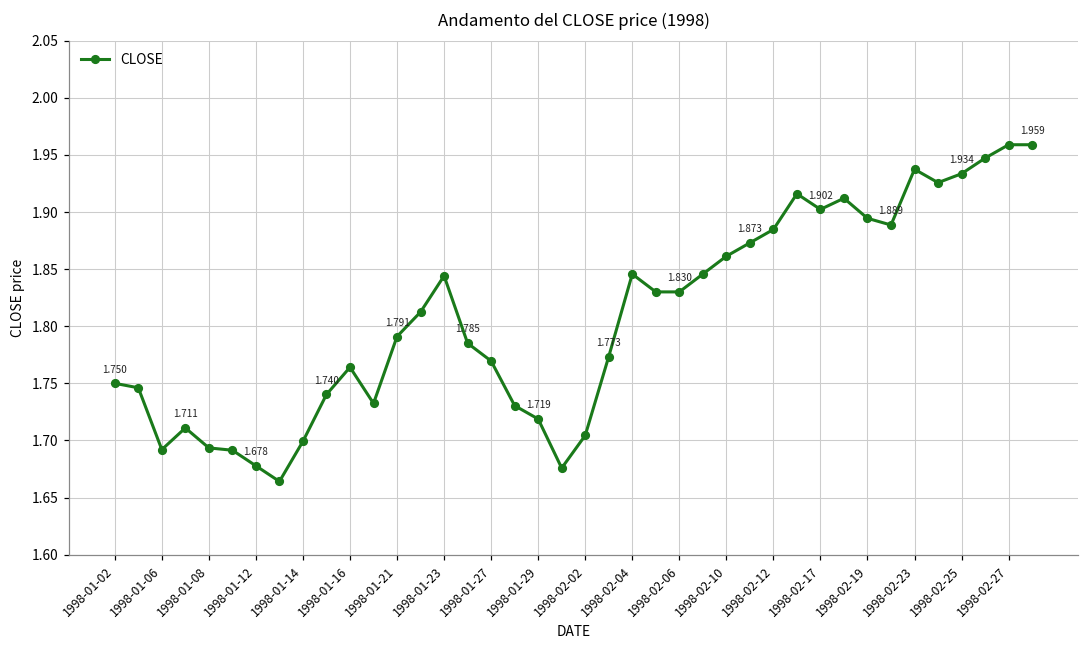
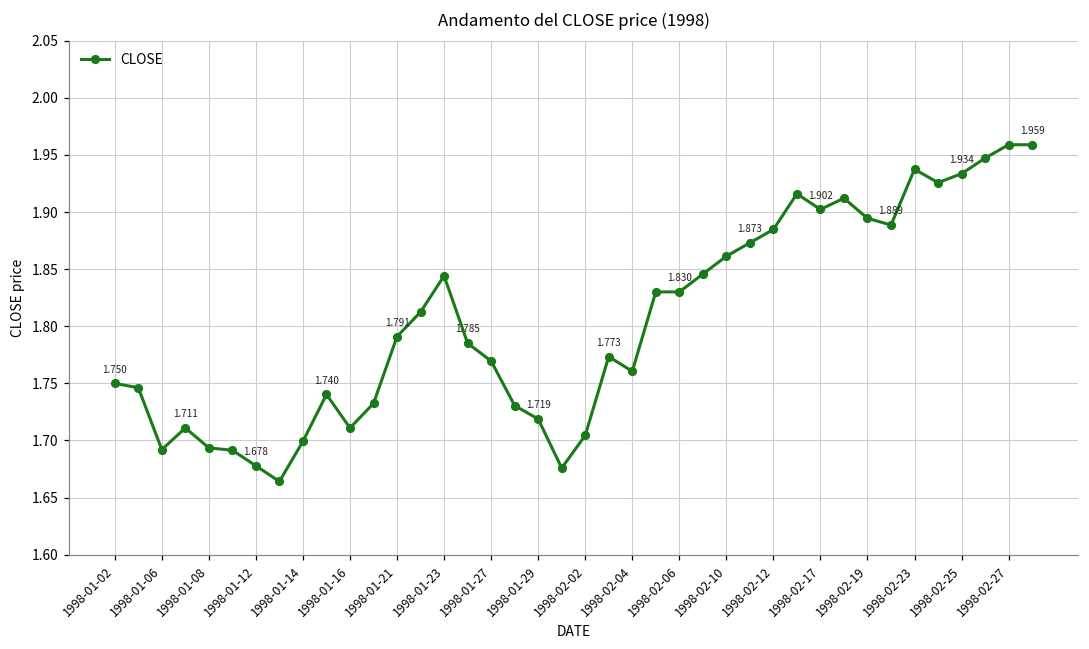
1998-01-16: 1.764 -> 1.711
1998-02-04: 1.846 -> 1.761
